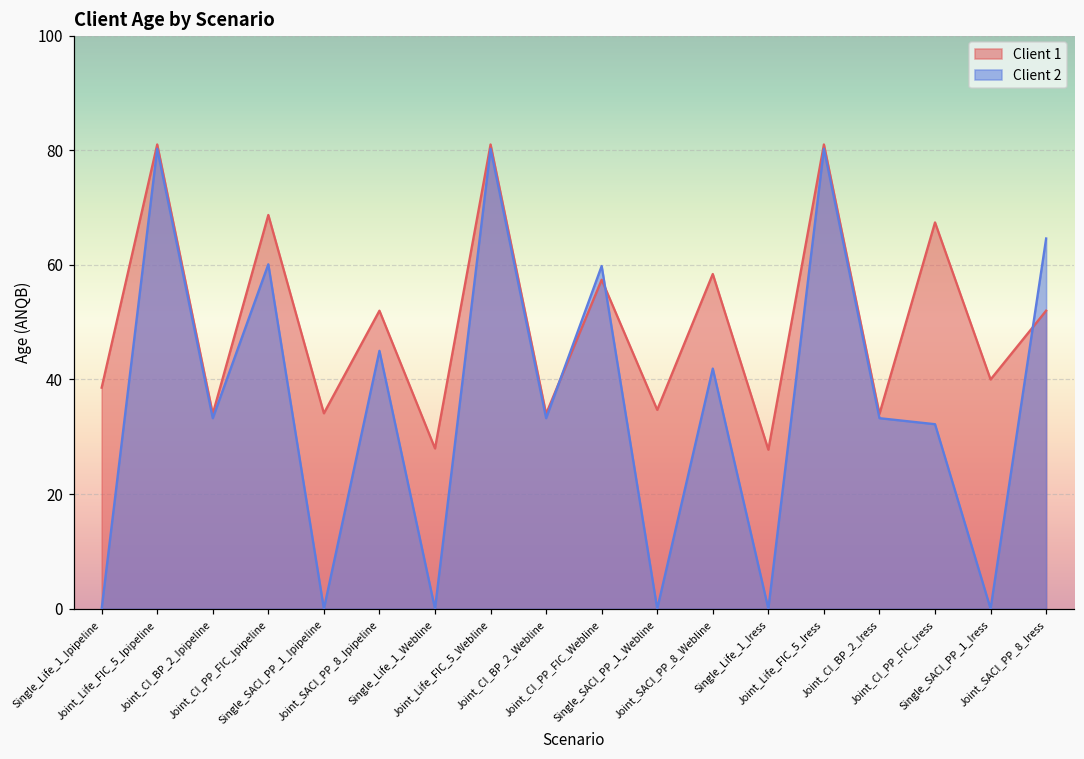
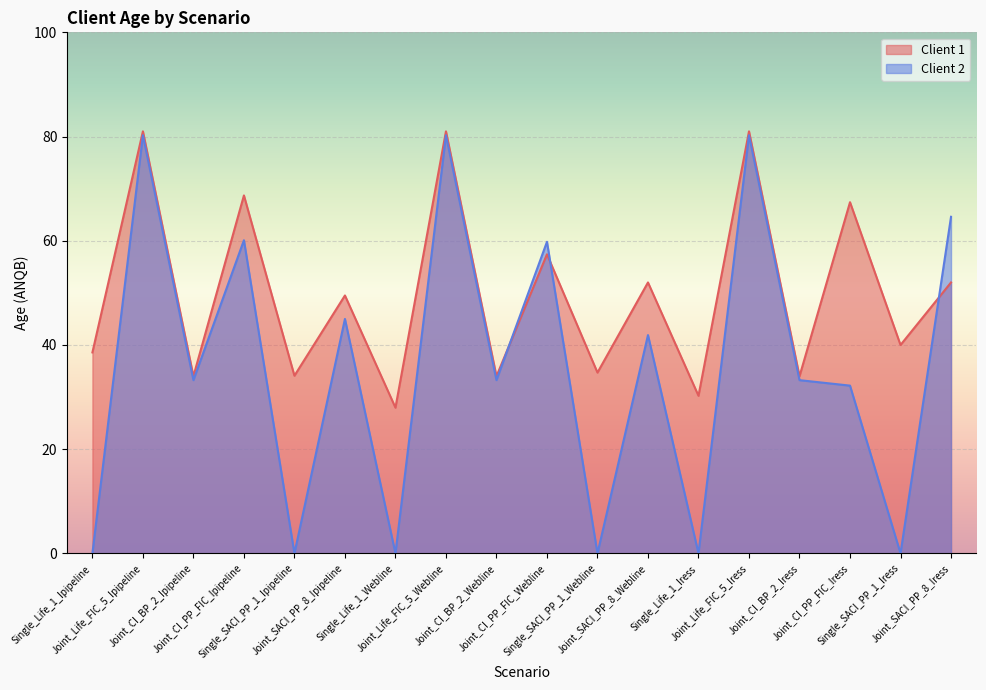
Client 1, Joint_SACI_PP_8_Ipipeline: 52 -> 50
Client 1, Joint_SACI_PP_8_Webline: 58 -> 52
Client 1, Single_Life_1_Iress: 28 -> 30
